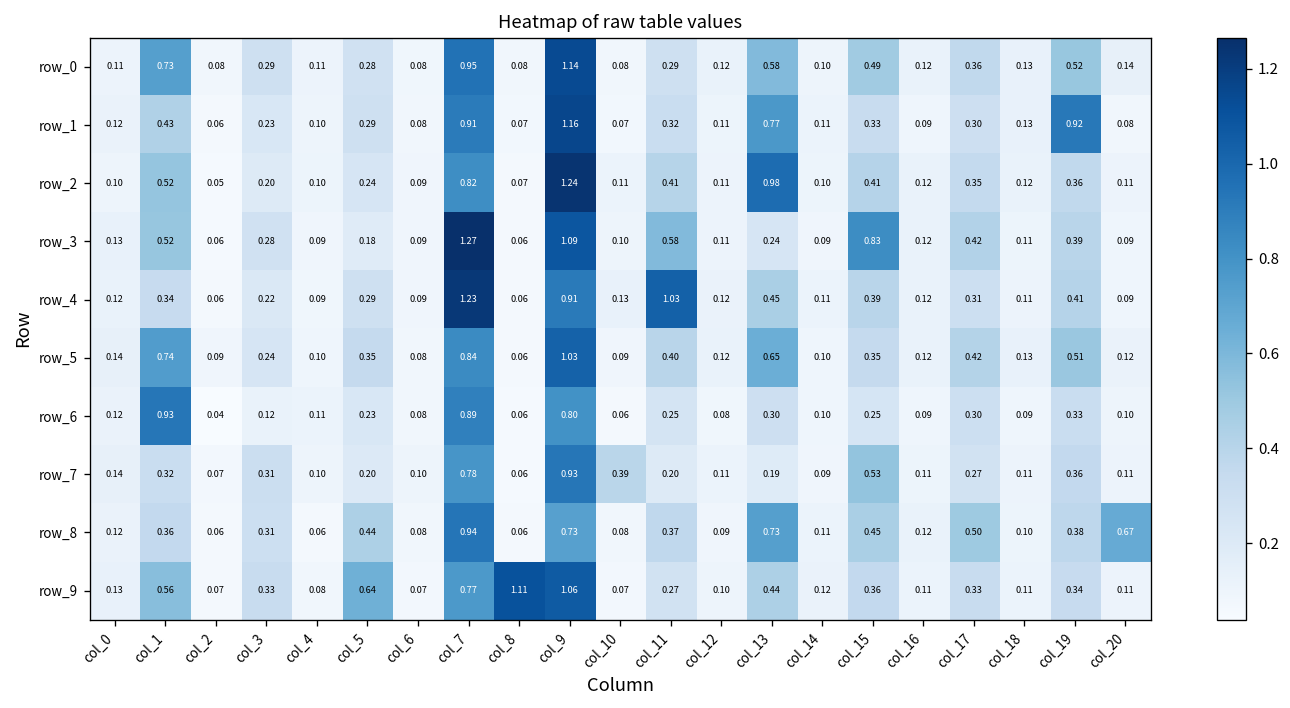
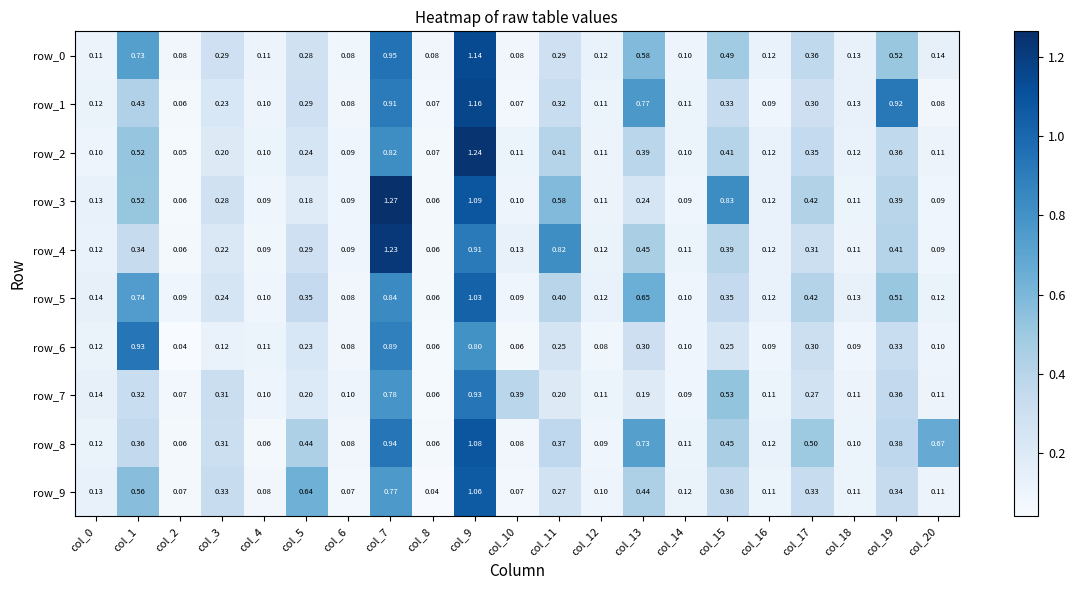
row_2, col_13: 0.98 -> 0.39
row_4, col_11: 1.03 -> 0.82
row_8, col_9: 0.73 -> 1.08
row_9, col_8: 1.11 -> 0.04
